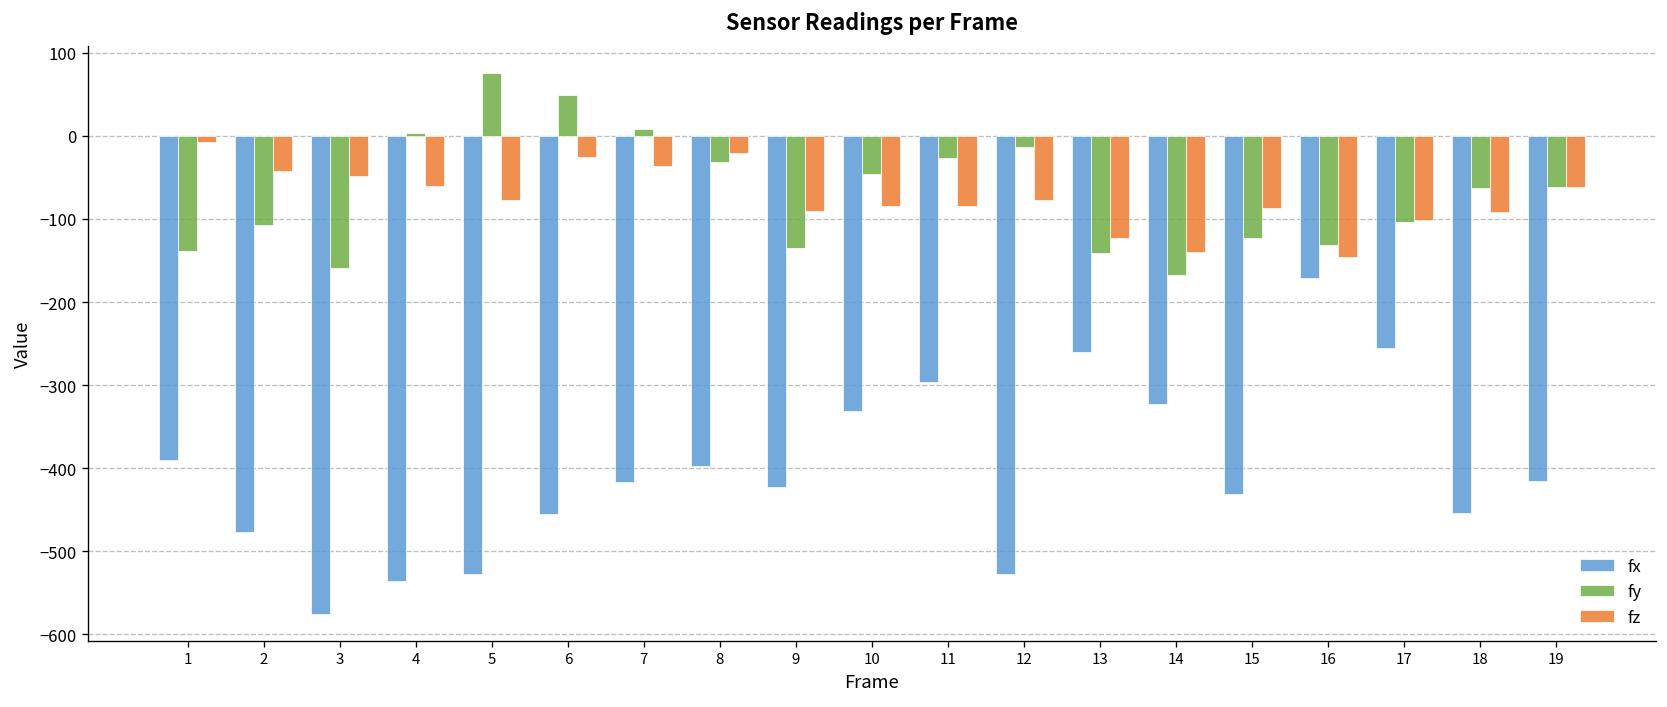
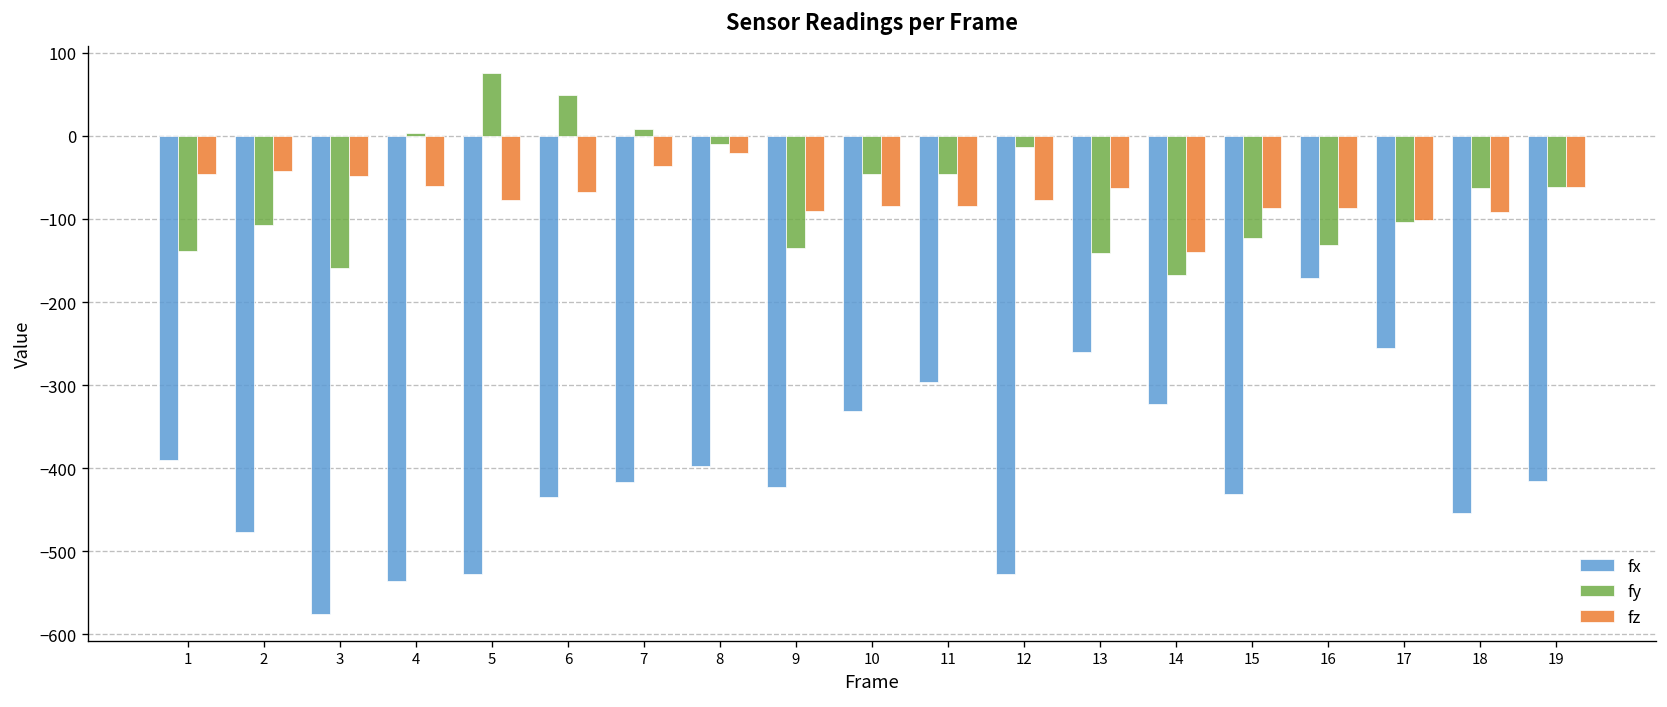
fz, 1: -10 -> -50
fx, 6: -460 -> -430
fz, 6: -30 -> -70
fy, 8: -30 -> -10
fy, 11: -30 -> -50
fz, 13: -120 -> -60
fz, 16: -150 -> -90
